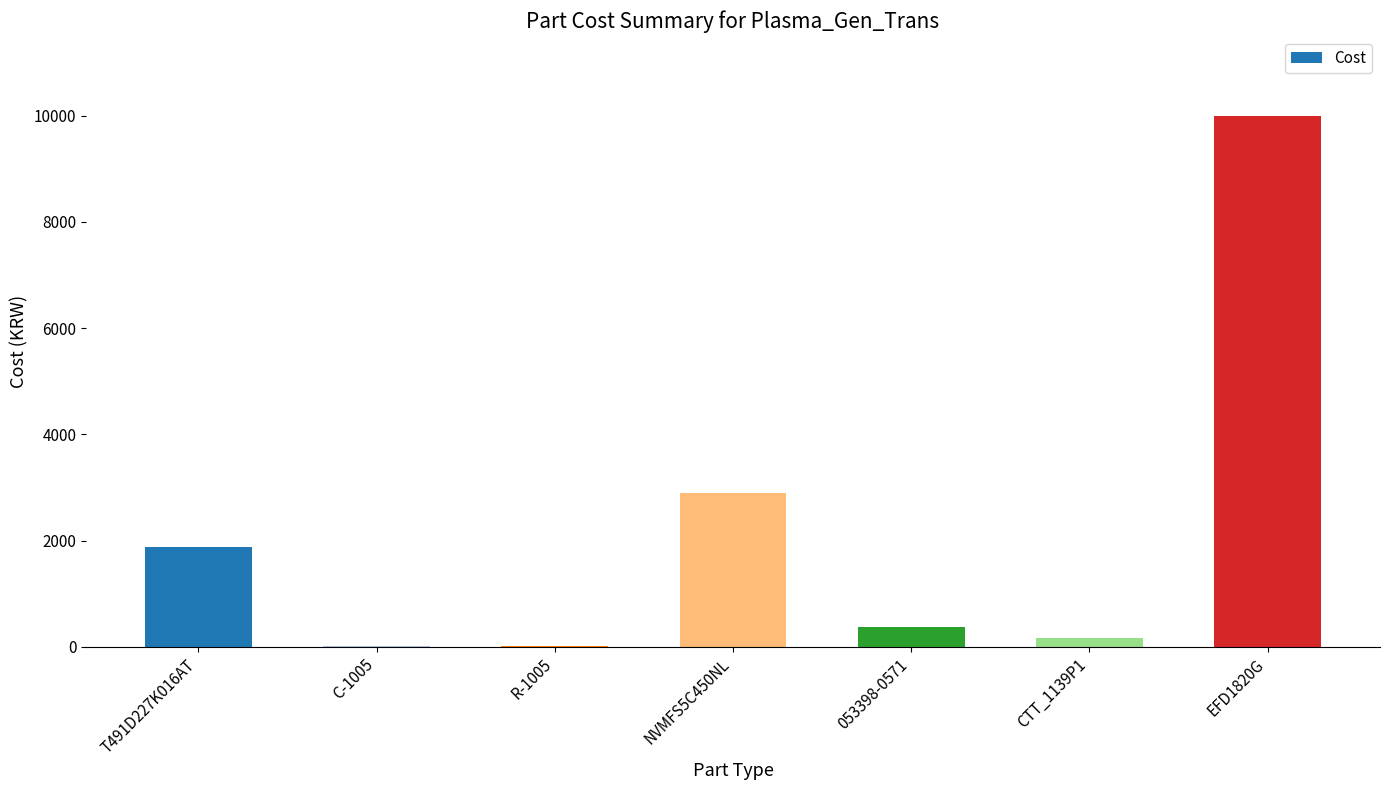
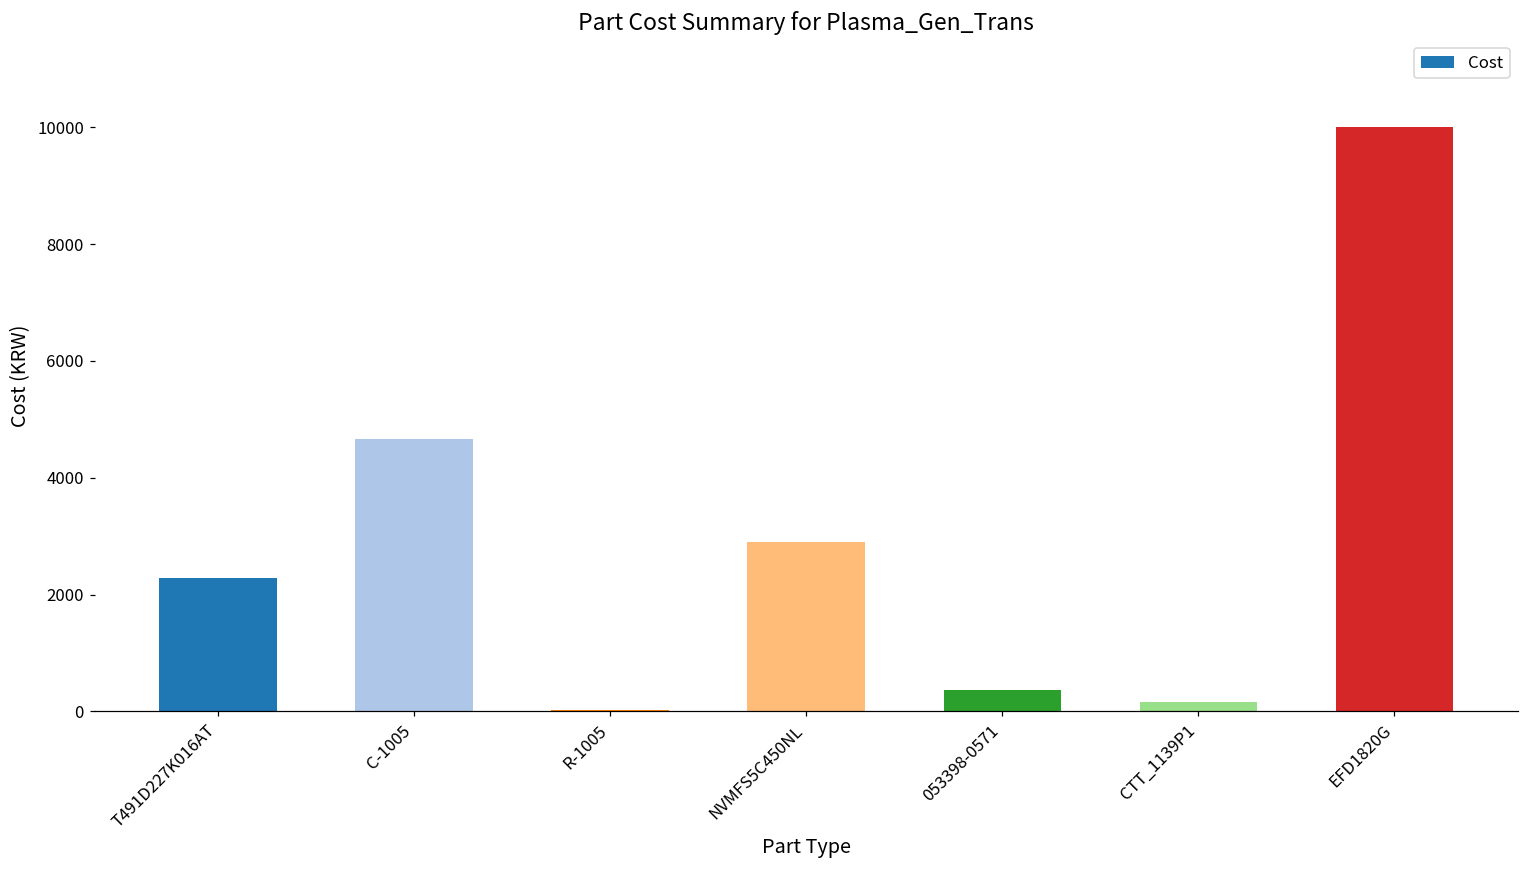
T491D227K016AT: 1900 -> 2300
C-1005: 0 -> 4700
